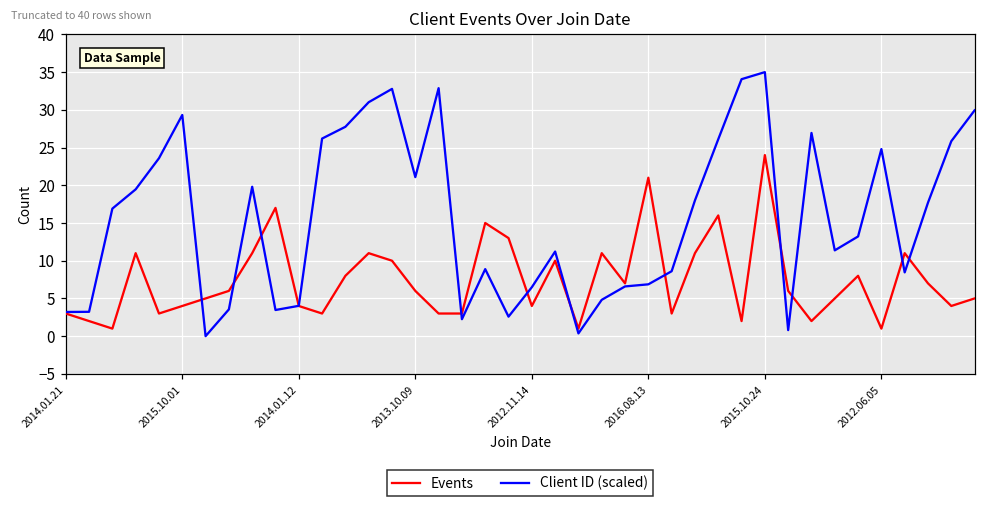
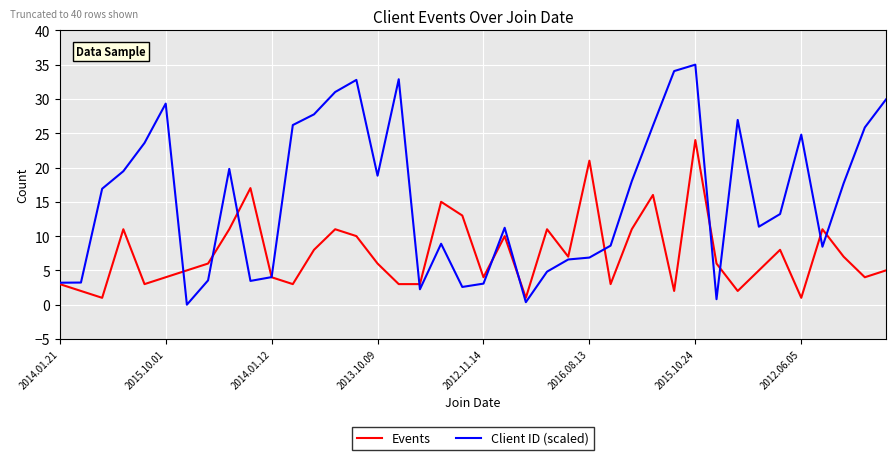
Client ID (scaled), 2013.10.09: 21 -> 19
Client ID (scaled), 2012.11.14: 6 -> 3
